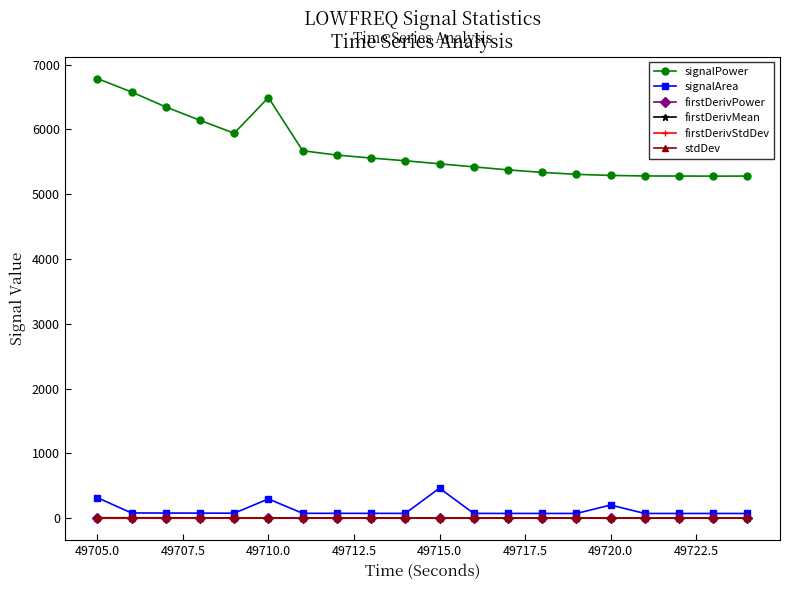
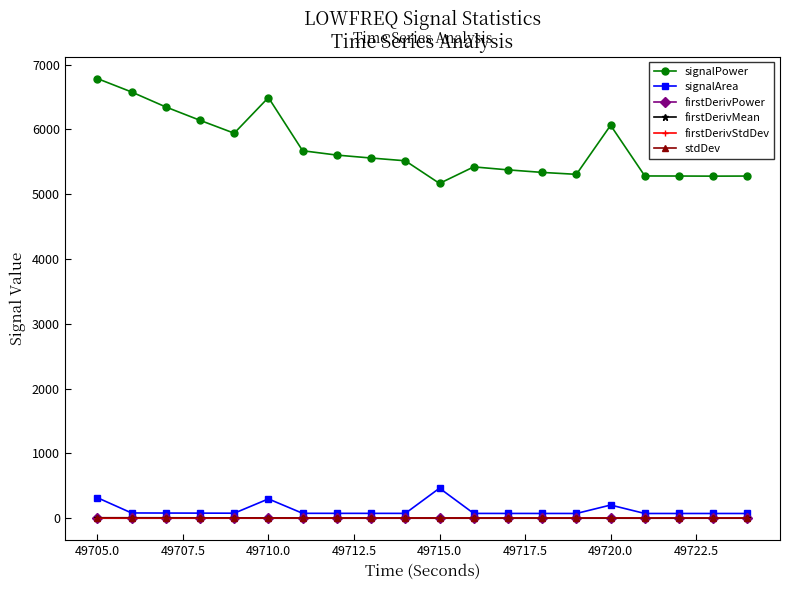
signalPower, 49715.0: 5500 -> 5200
signalPower, 49720.0: 5300 -> 6100
